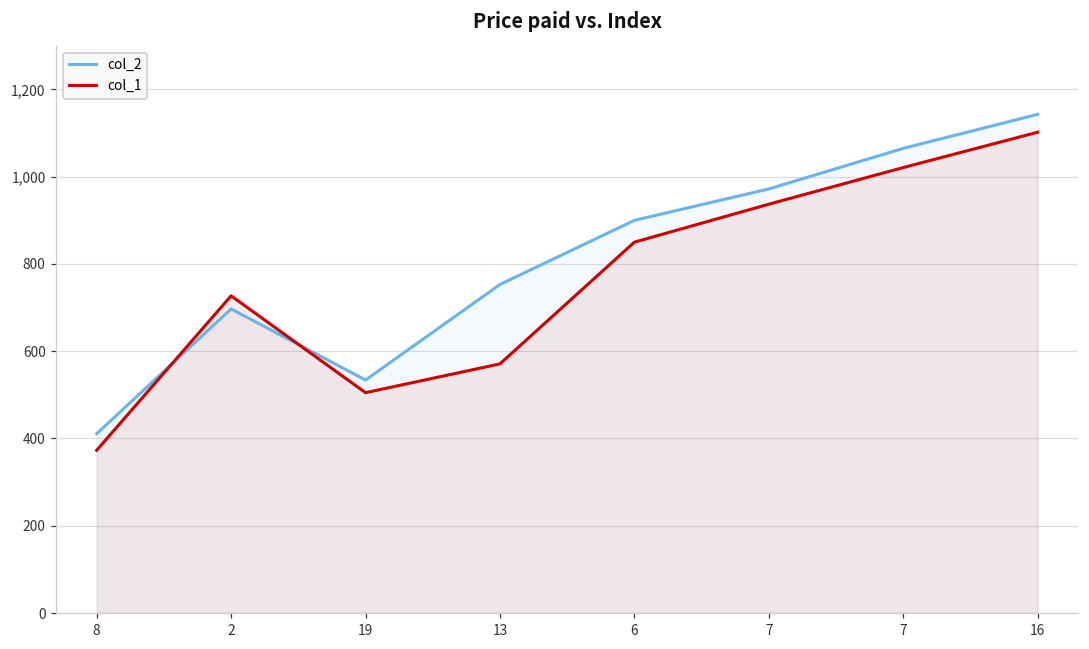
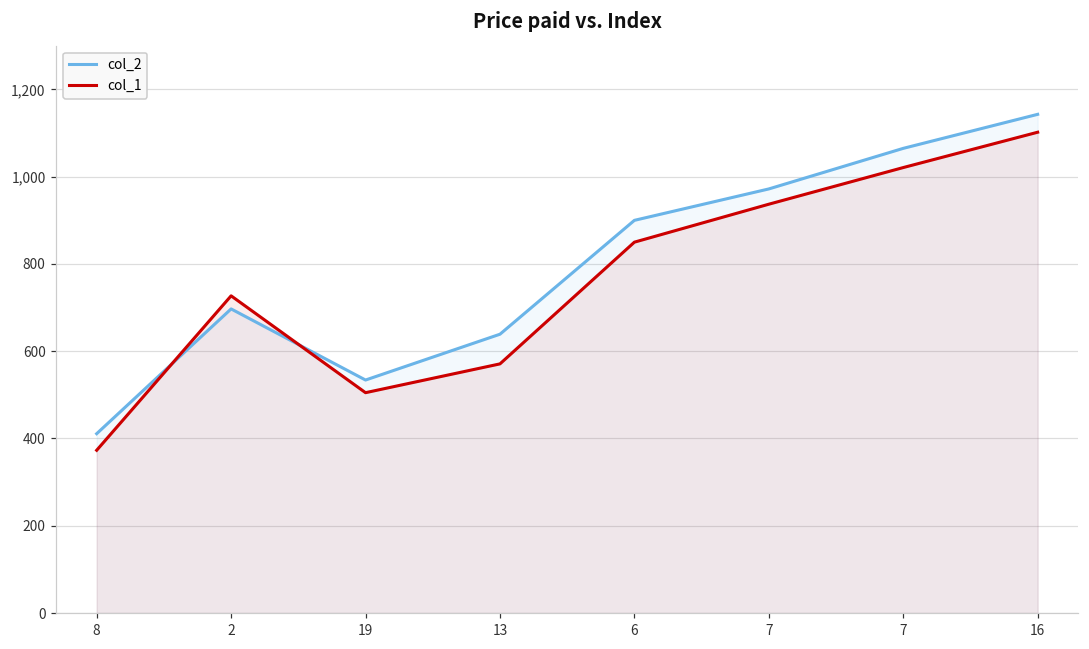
col_2, 13: 750 -> 640
